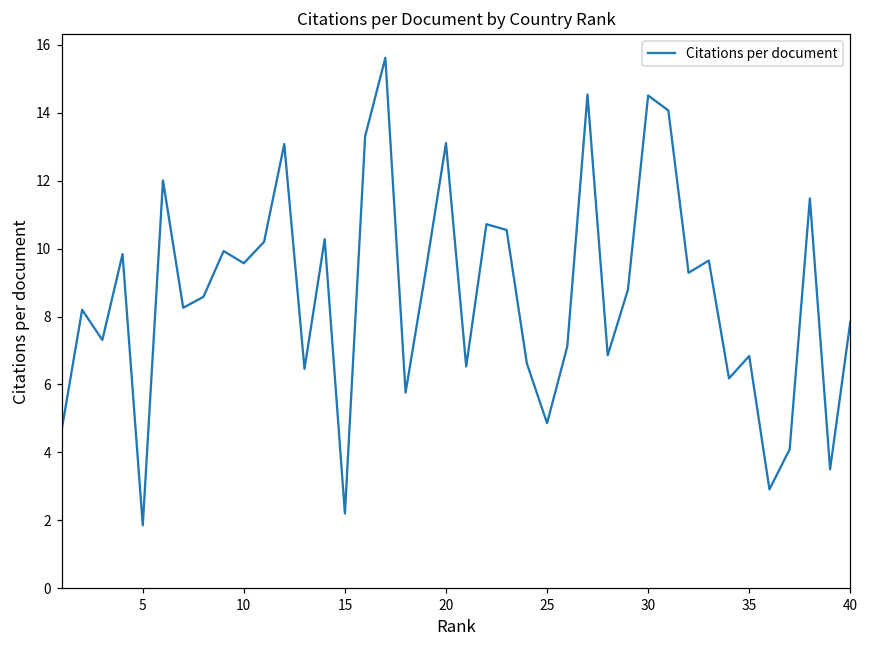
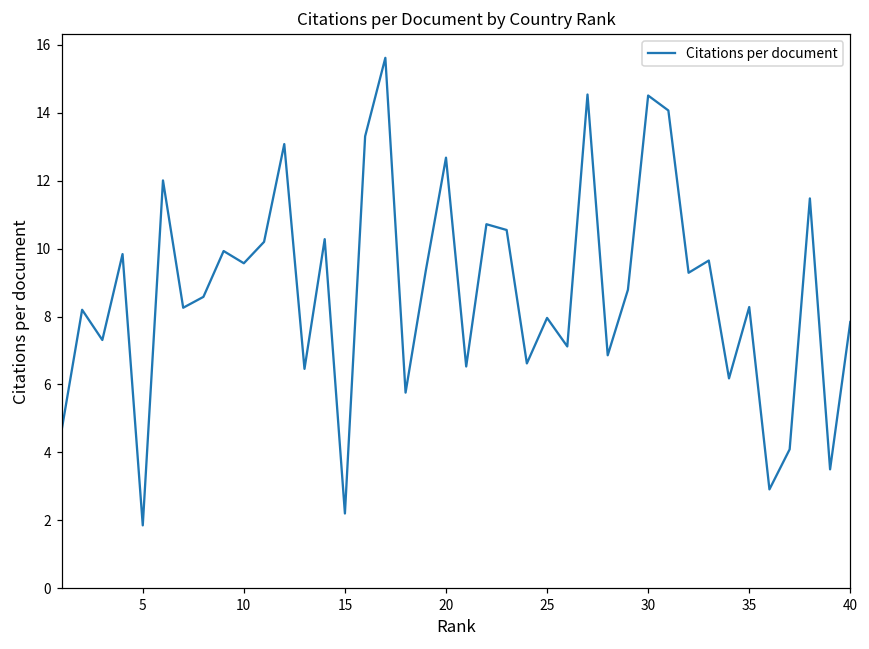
20: 13.1 -> 12.7
25: 4.9 -> 8.0
35: 6.8 -> 8.3
